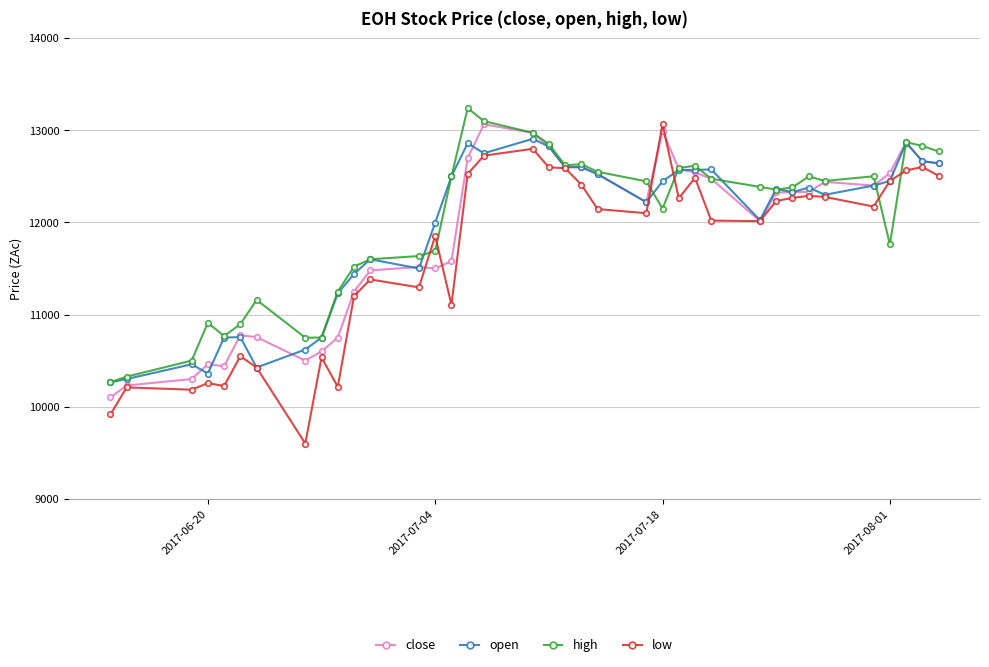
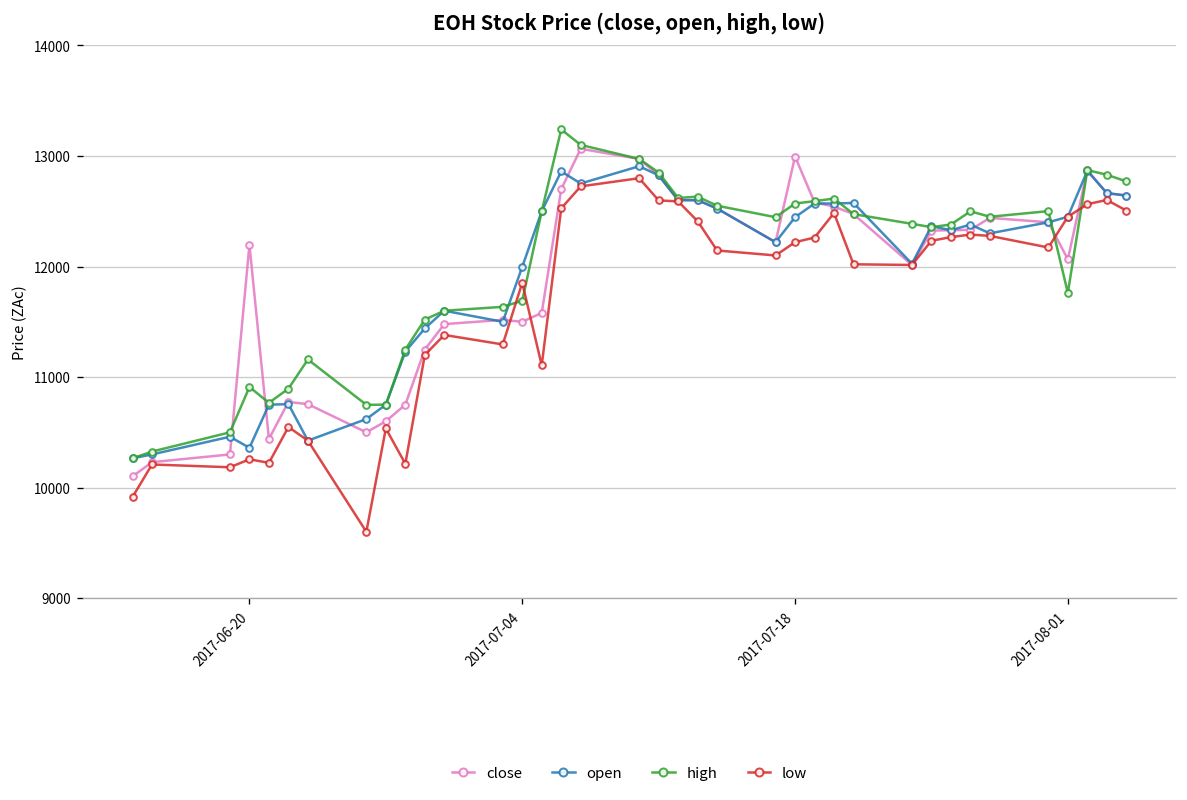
close, 2017-06-20: 10500 -> 12200
high, 2017-07-18: 12200 -> 12600
low, 2017-07-18: 13100 -> 12200
close, 2017-08-01: 12500 -> 12100
